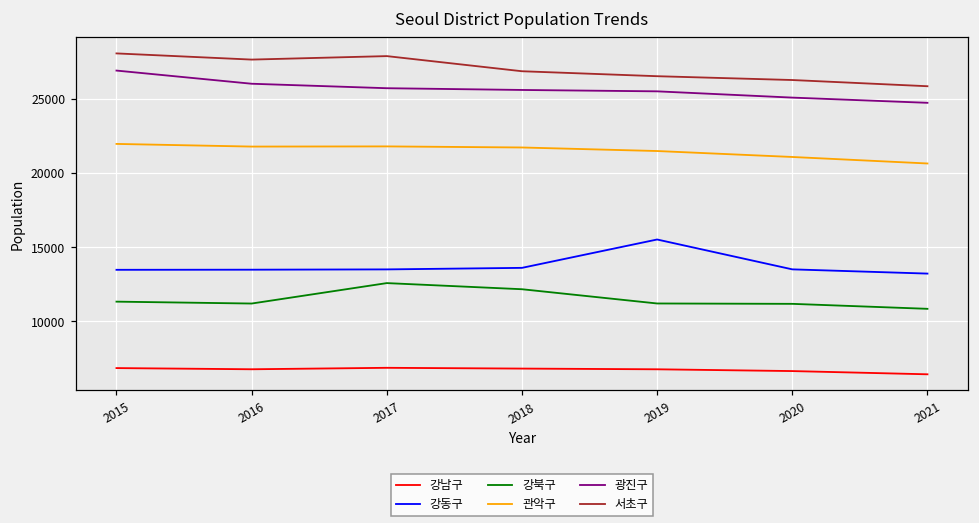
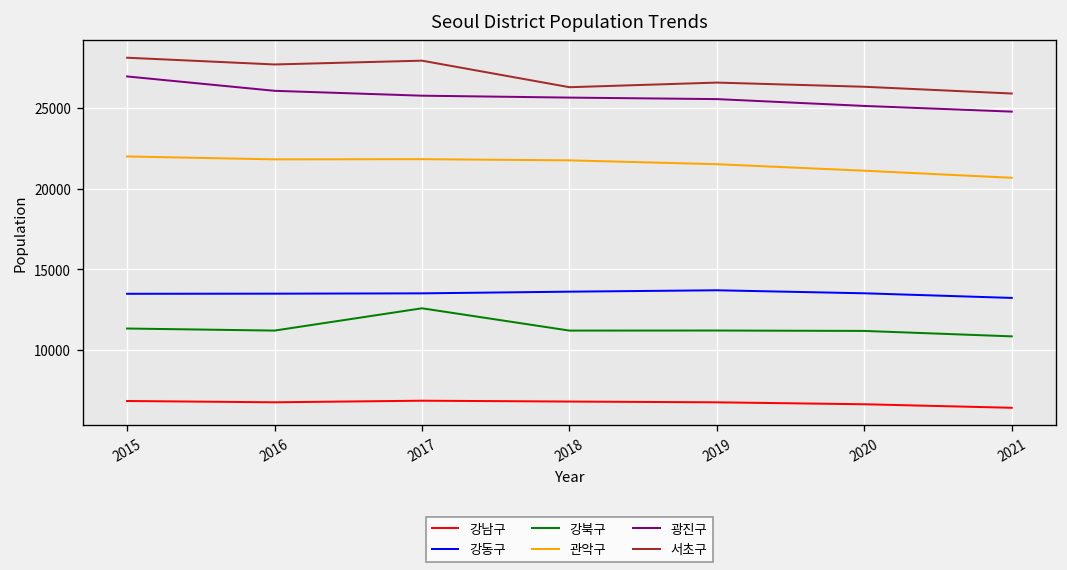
강북구, 2018: 12200 -> 11200
서초구, 2018: 26900 -> 26300
강동구, 2019: 15500 -> 13700
